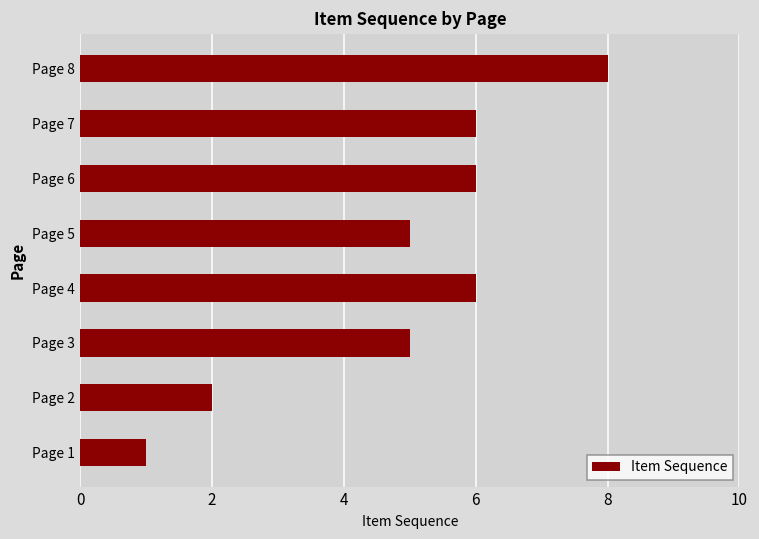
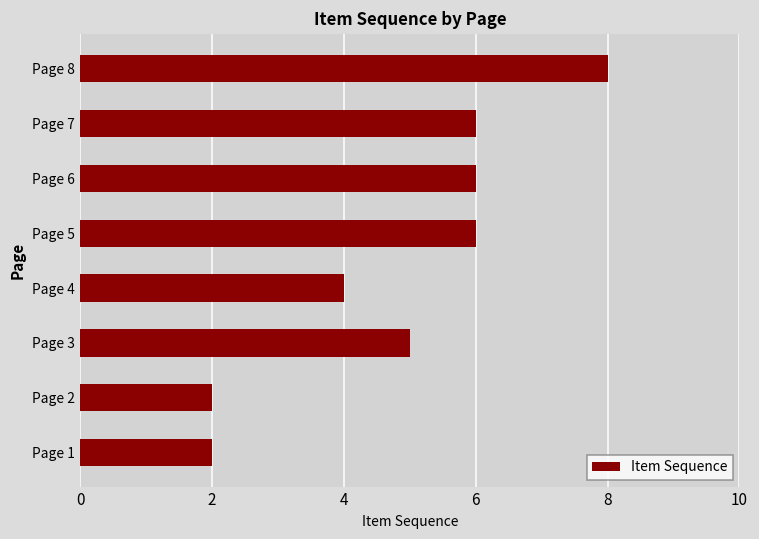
Page 5: 5 -> 6
Page 4: 6 -> 4
Page 1: 1 -> 2
